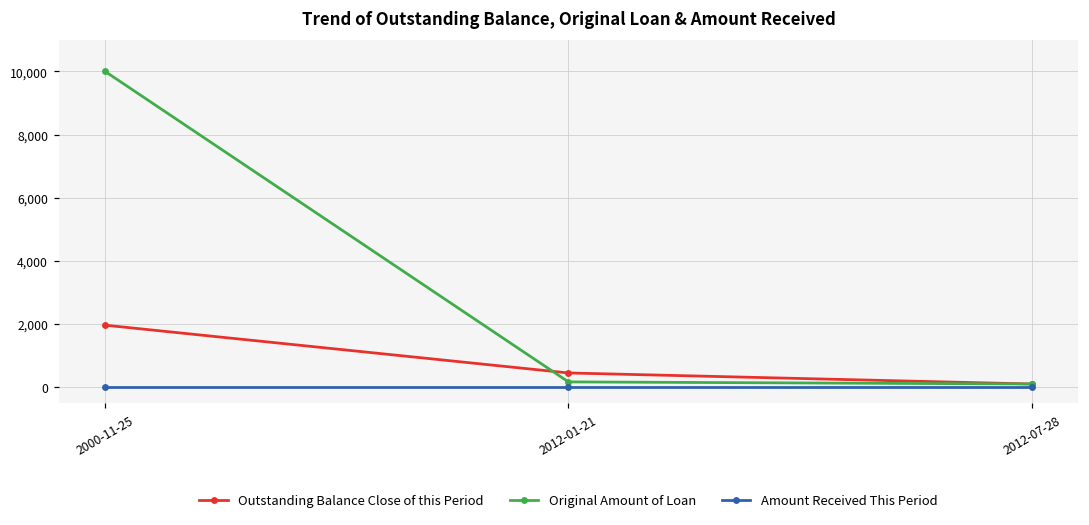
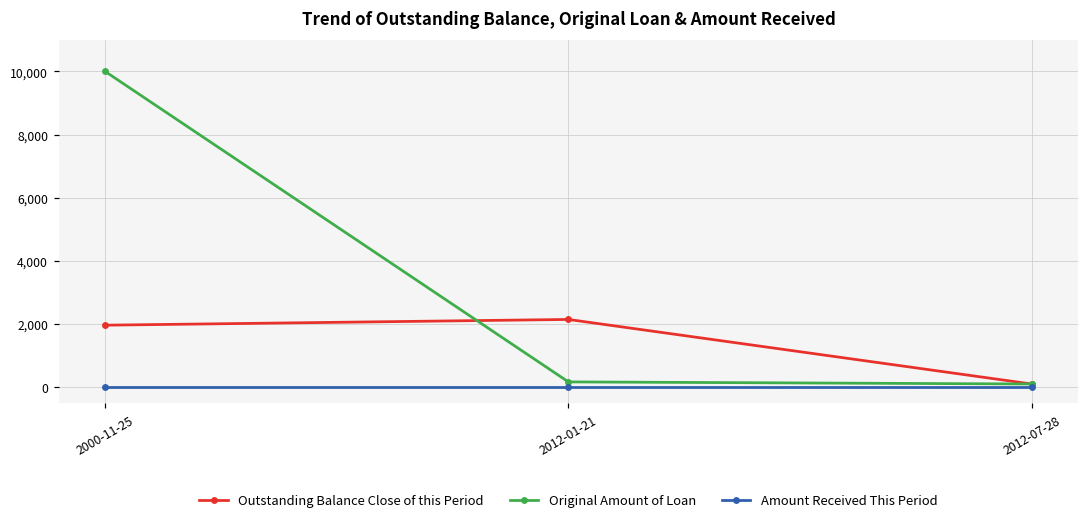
Outstanding Balance Close of this Period, 2012-01-21: 500 -> 2,100
